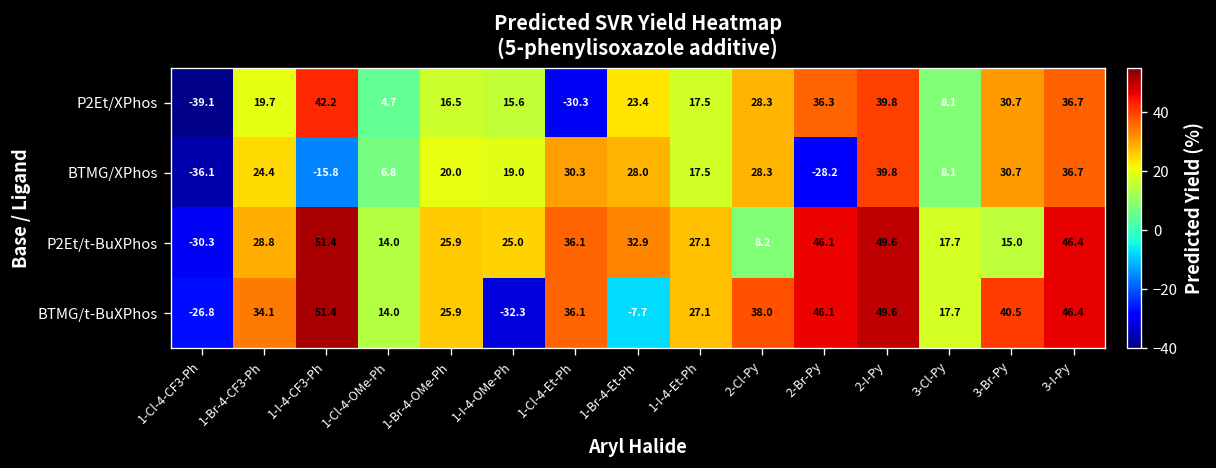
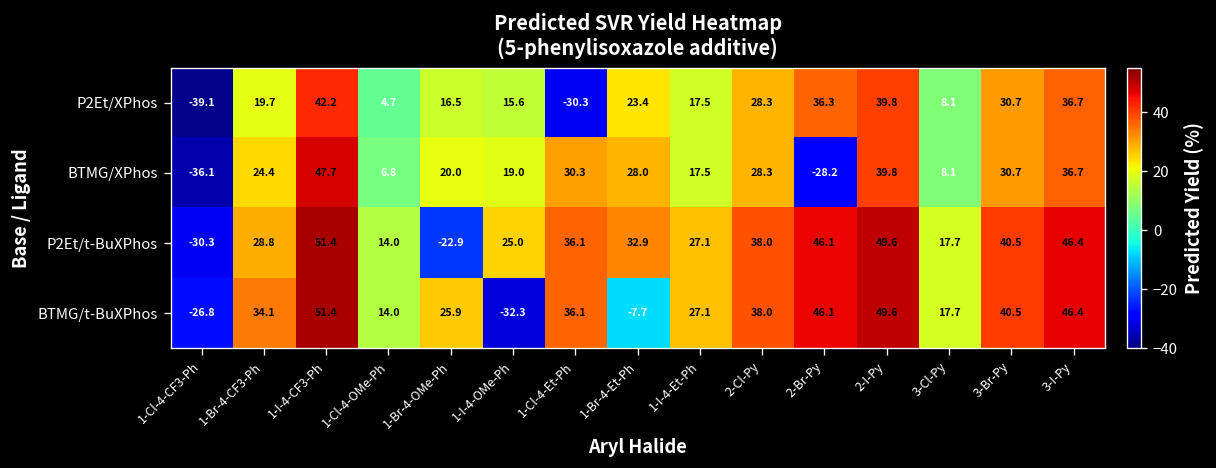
BTMG/XPhos, 1-I-4-CF3-Ph: -15.8 -> 47.7
P2Et/t-BuXPhos, 1-Br-4-OMe-Ph: 25.9 -> -22.9
P2Et/t-BuXPhos, 2-Cl-Py: 8.2 -> 38.0
P2Et/t-BuXPhos, 3-Br-Py: 15.0 -> 40.5
